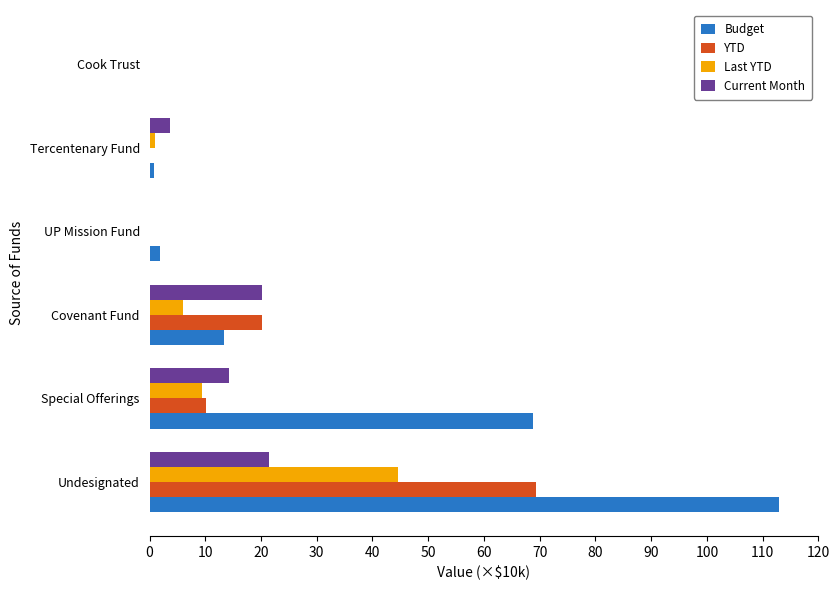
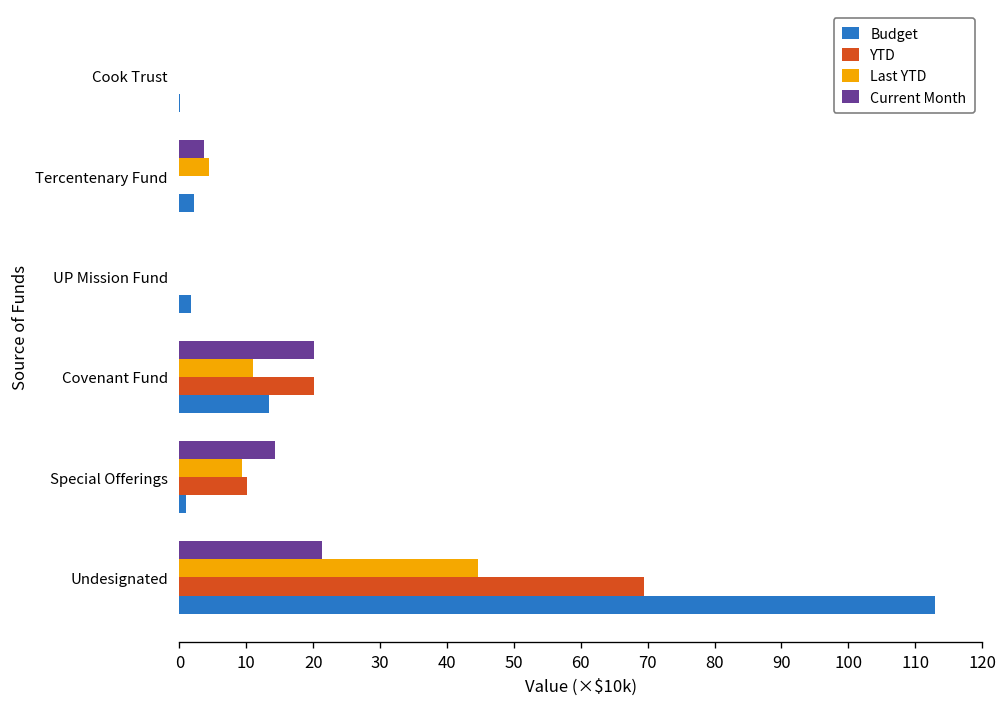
Last YTD, Tercentenary Fund: 1 -> 4
Budget, Tercentenary Fund: 1 -> 2
Last YTD, Covenant Fund: 6 -> 11
Budget, Special Offerings: 69 -> 1
